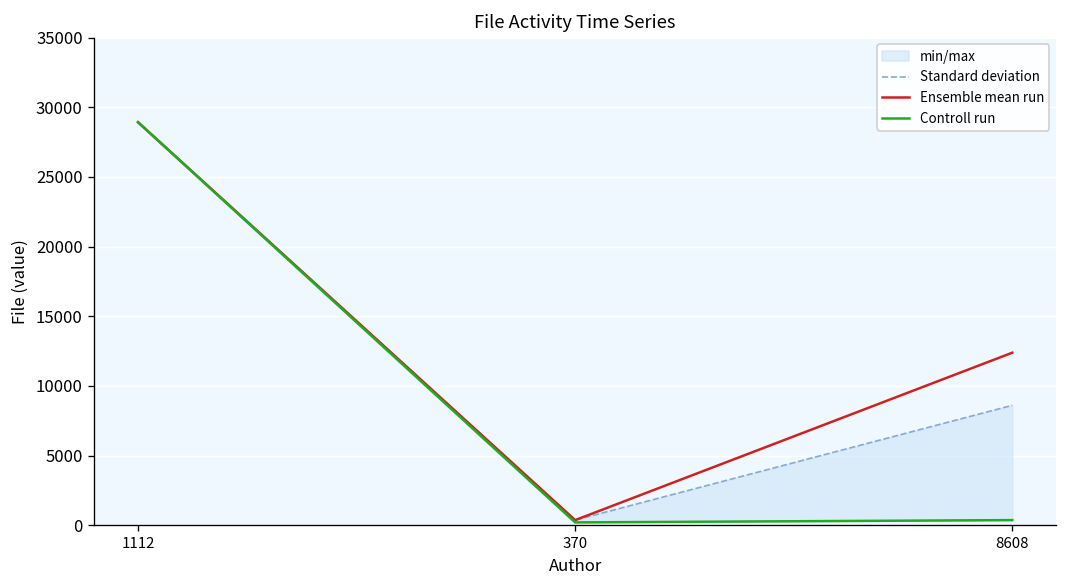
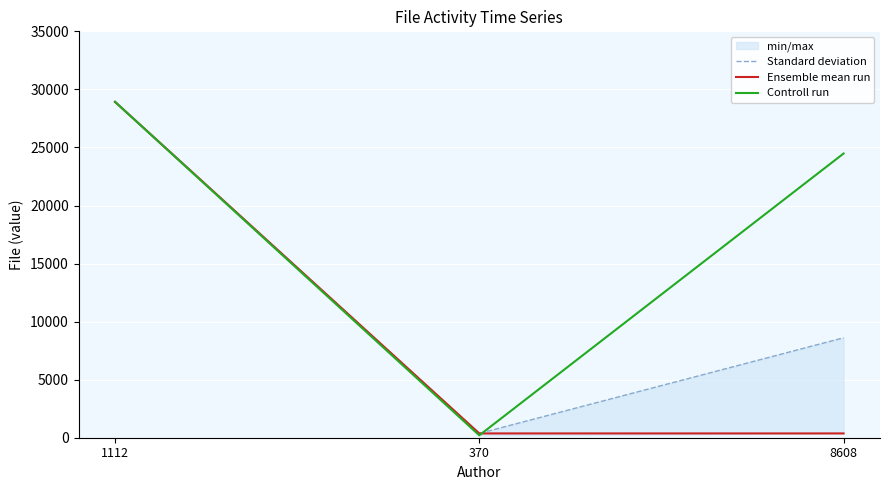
Ensemble mean run, 8608: 12400 -> 400
Controll run, 8608: 400 -> 24500
